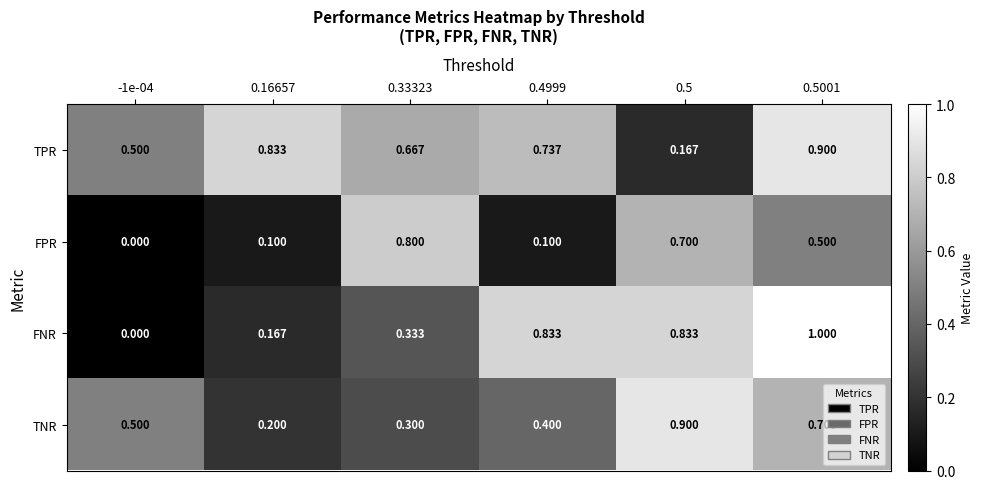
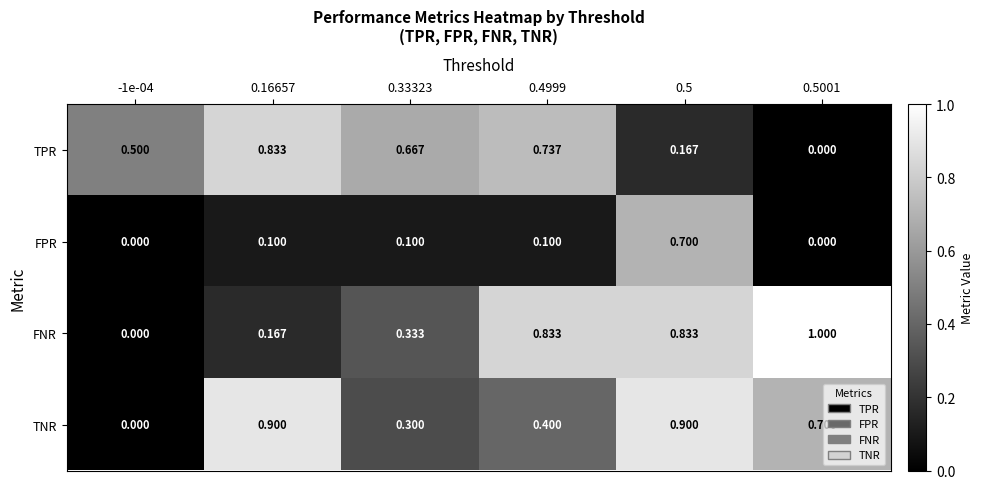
TPR, 0.5001: 0.900 -> 0.000
FPR, 0.33323: 0.800 -> 0.100
FPR, 0.5001: 0.500 -> 0.000
TNR, -1e-04: 0.500 -> 0.000
TNR, 0.16657: 0.200 -> 0.900
